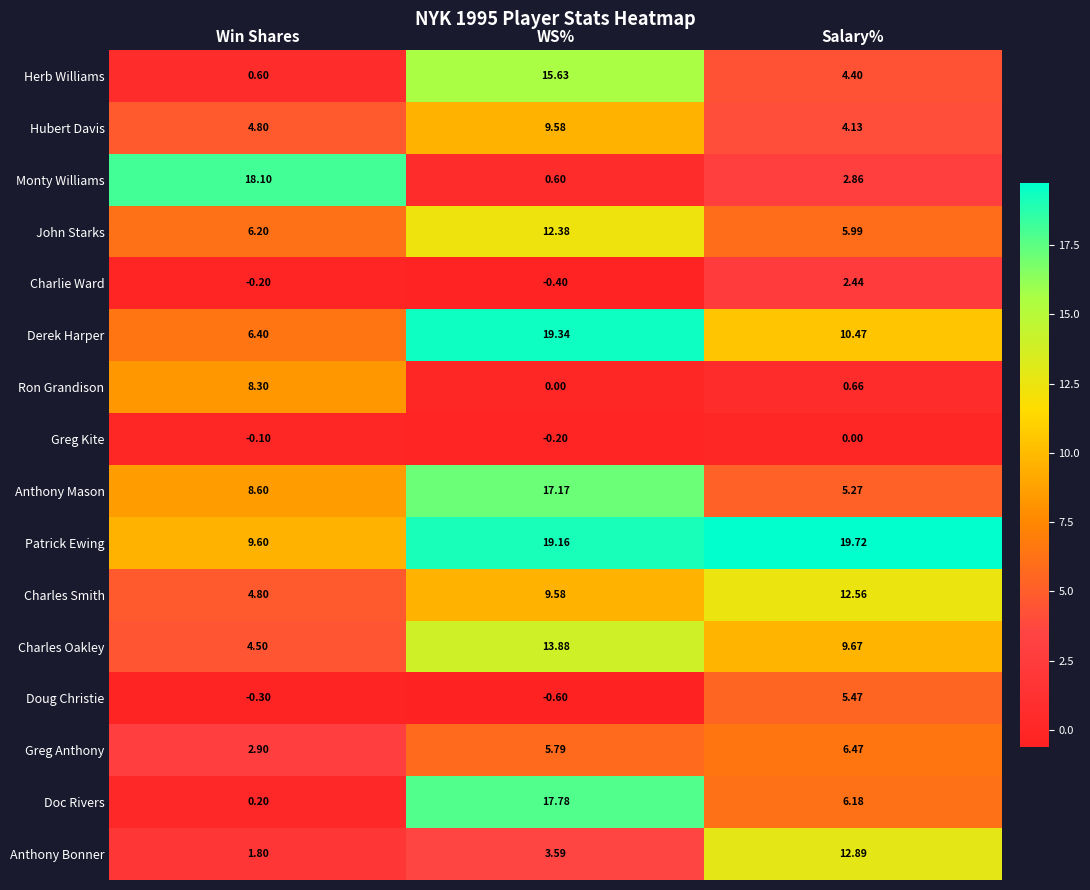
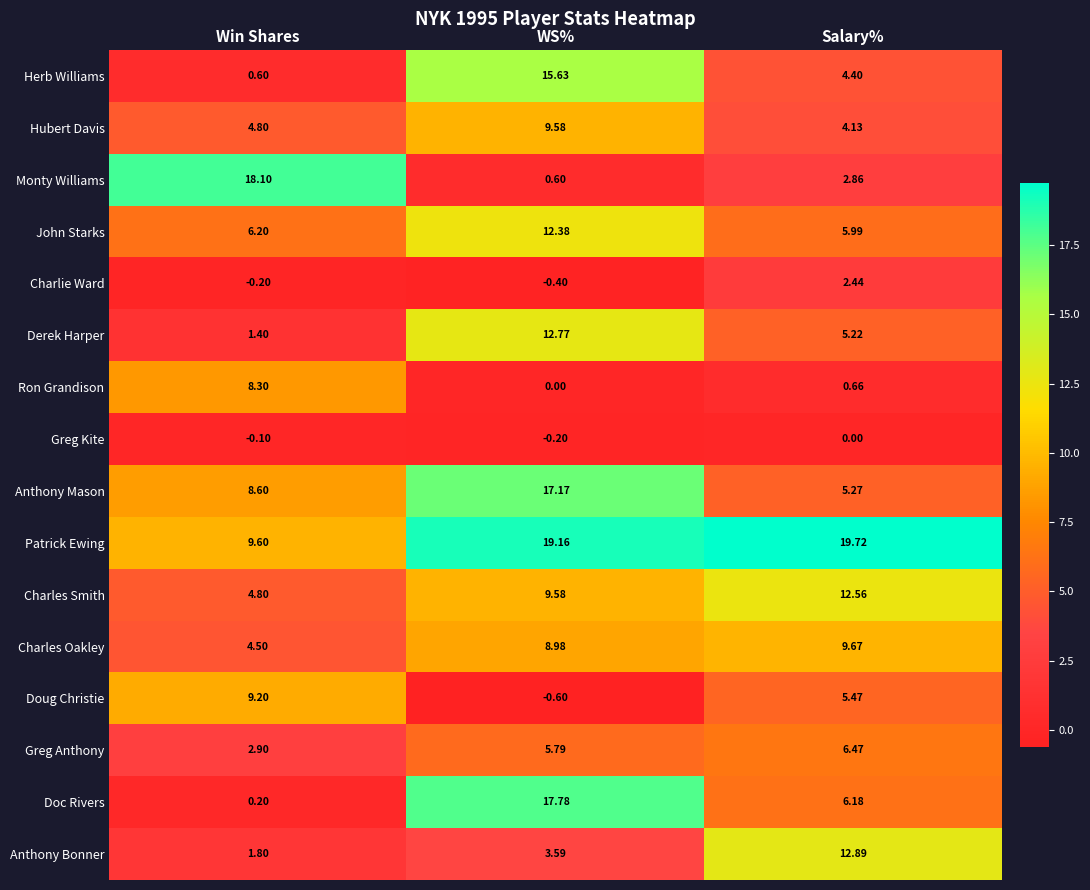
Derek Harper, Win Shares: 6.40 -> 1.40
Derek Harper, WS%: 19.34 -> 12.77
Derek Harper, Salary%: 10.47 -> 5.22
Charles Oakley, WS%: 13.88 -> 8.98
Doug Christie, Win Shares: -0.30 -> 9.20
